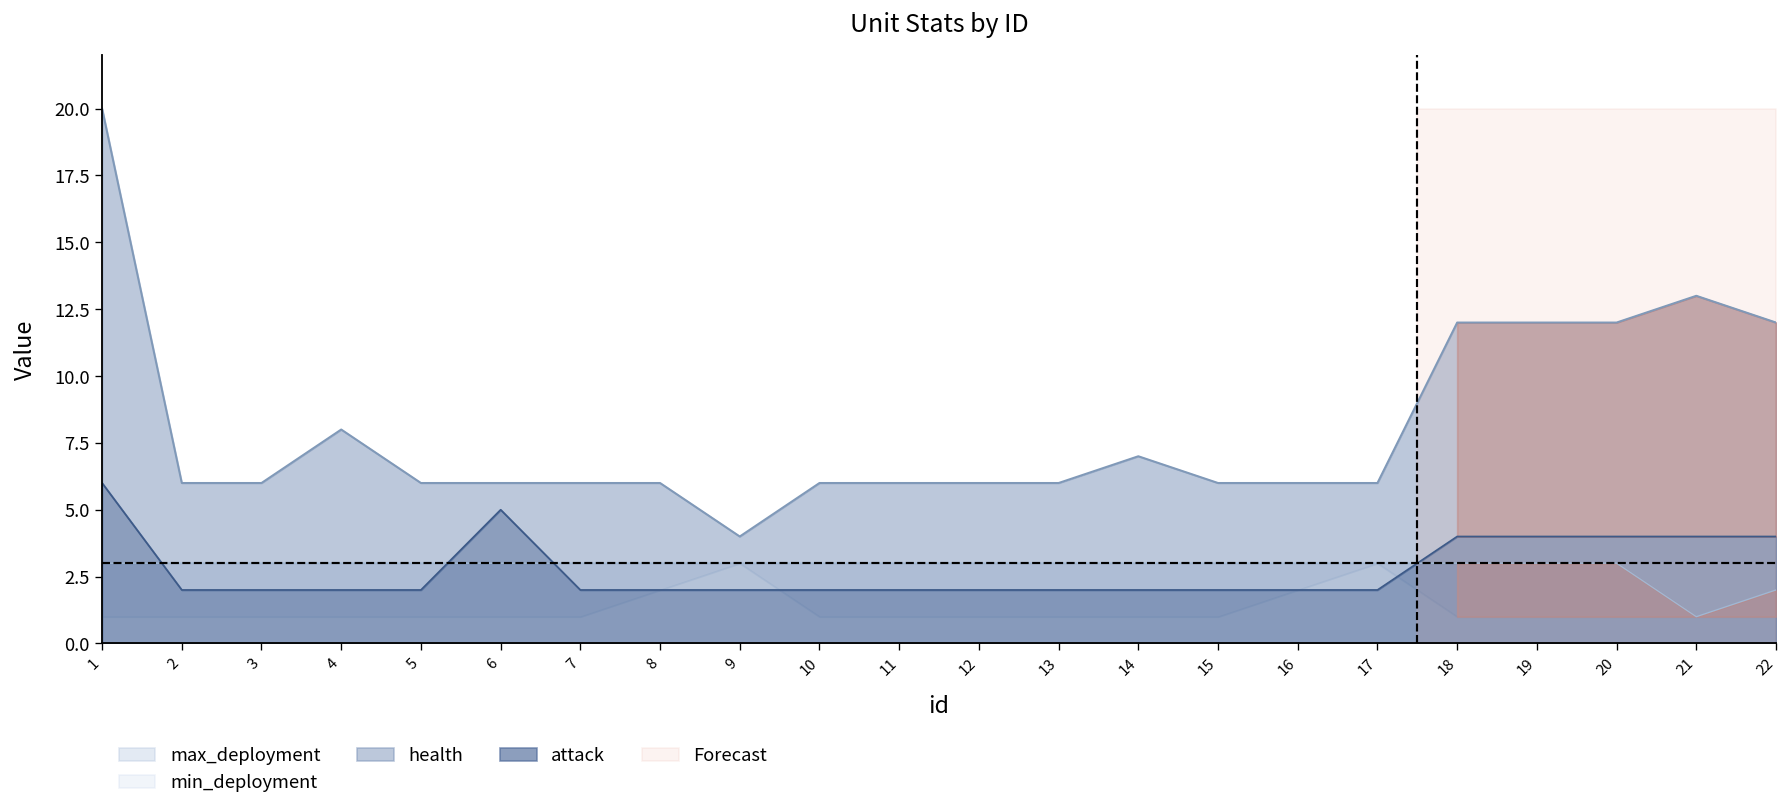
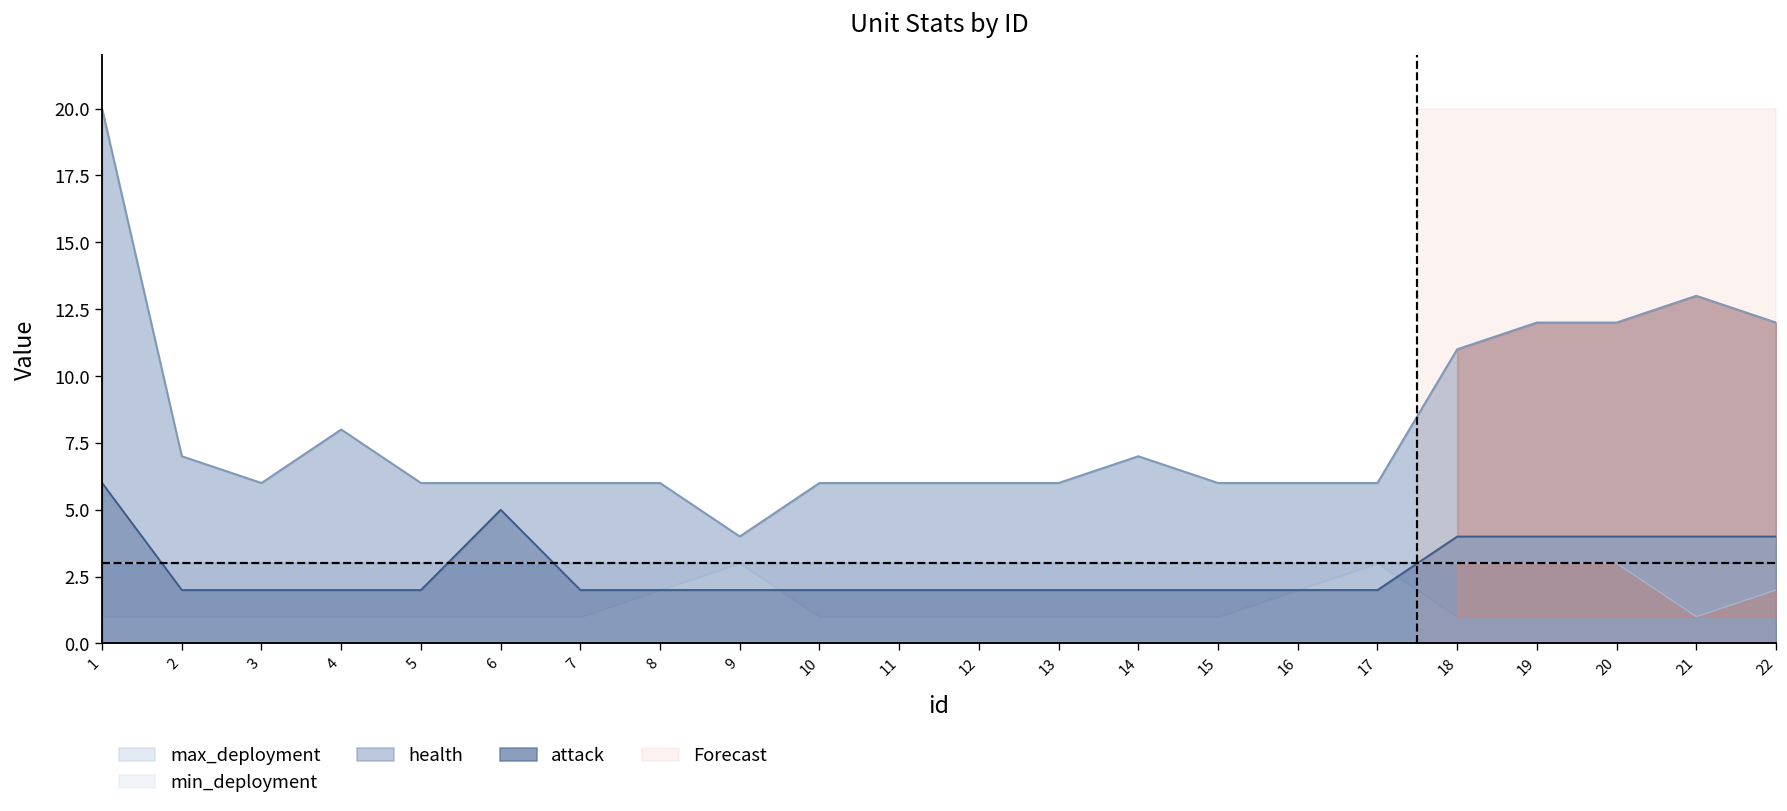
health, 2: 6 -> 7
health, 18: 12 -> 11
